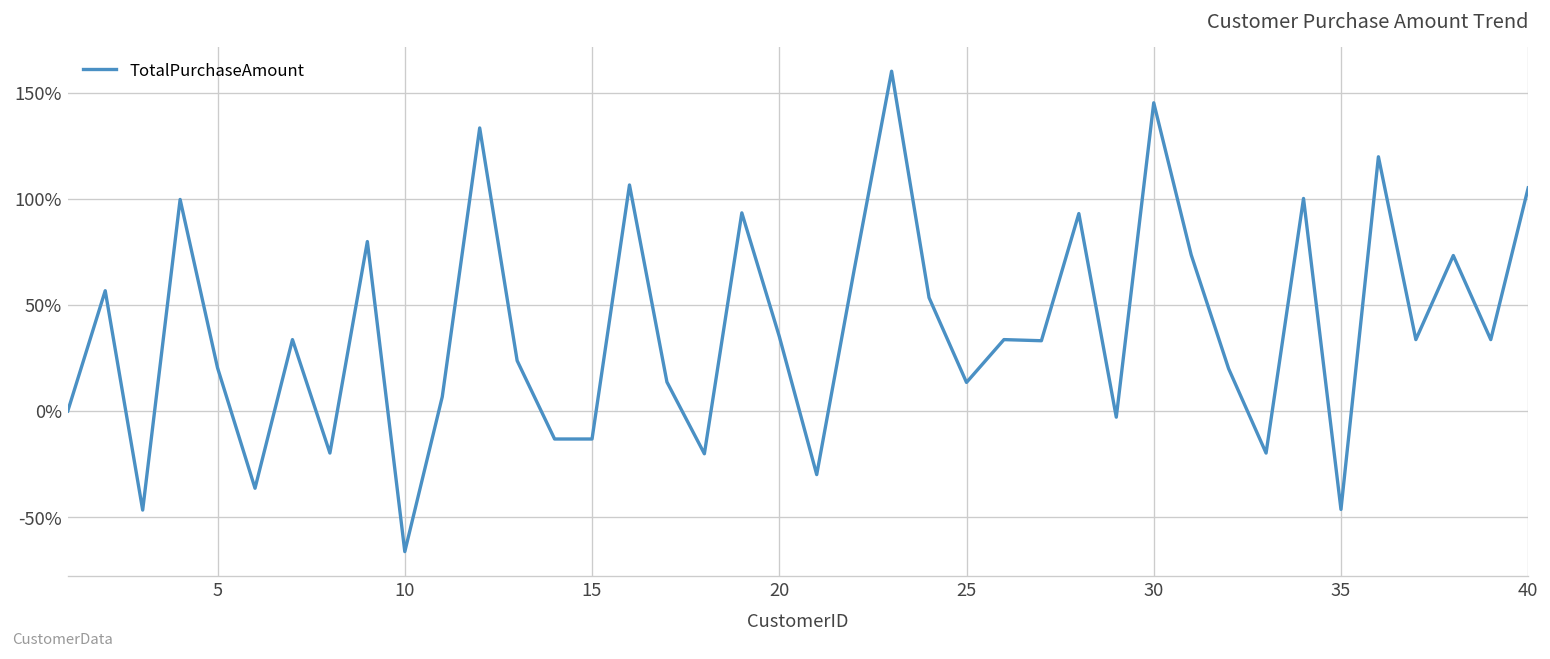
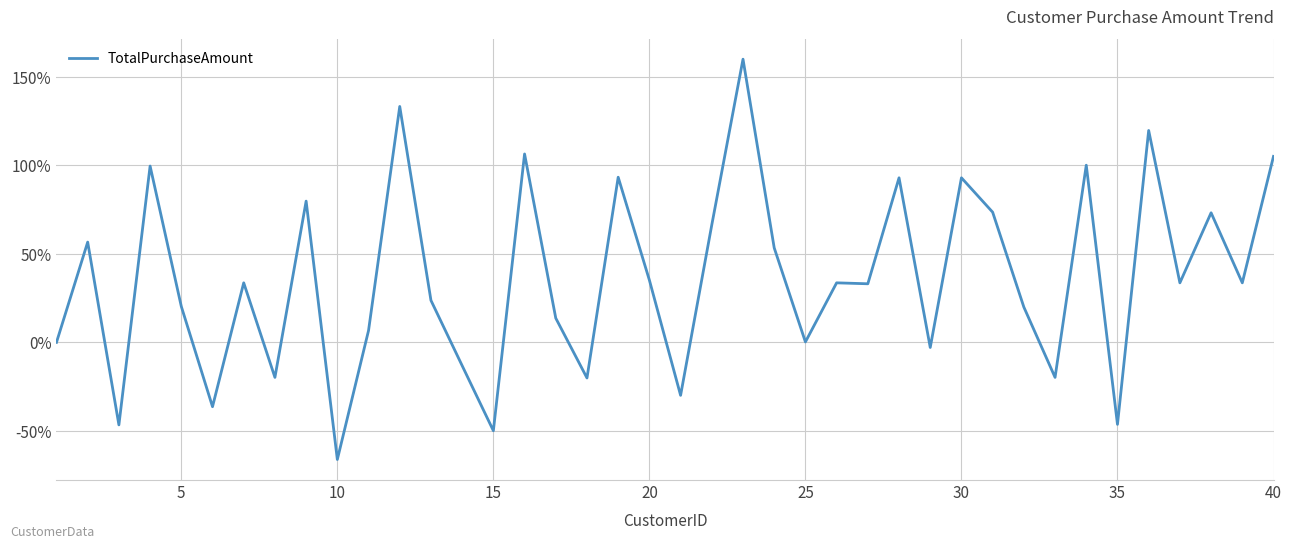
15: -13% -> -50%
25: 13% -> 0%
30: 145% -> 93%
